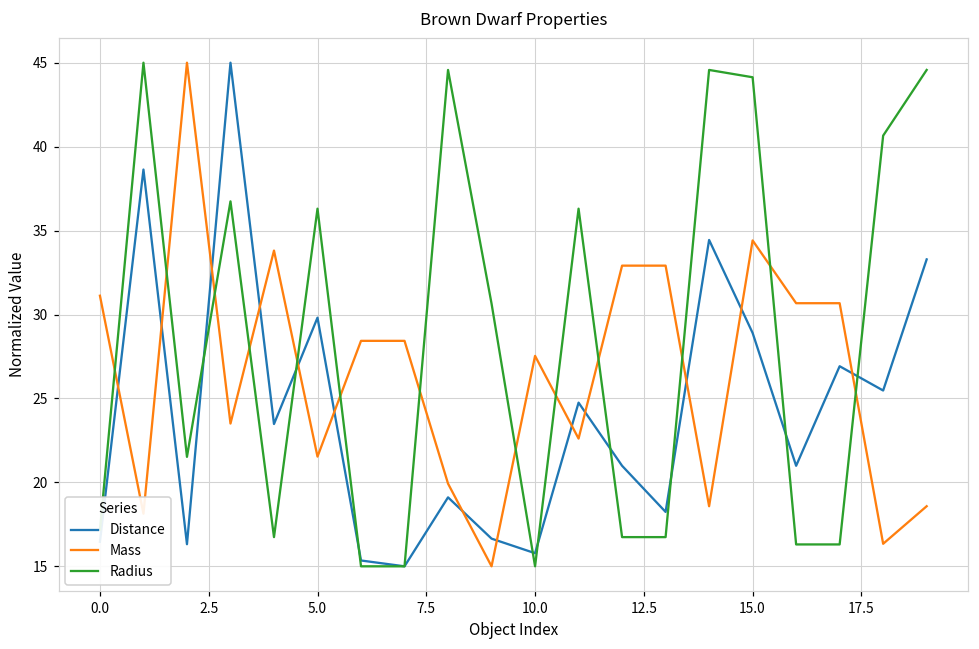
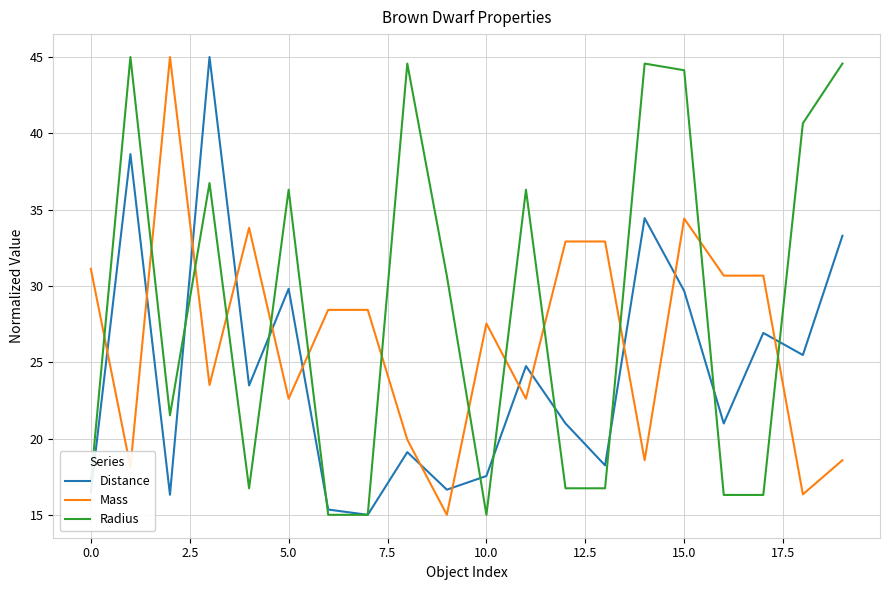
Mass, 5.0: 21.5 -> 22.6
Distance, 10.0: 15.8 -> 17.5
Distance, 15.0: 28.9 -> 29.7
